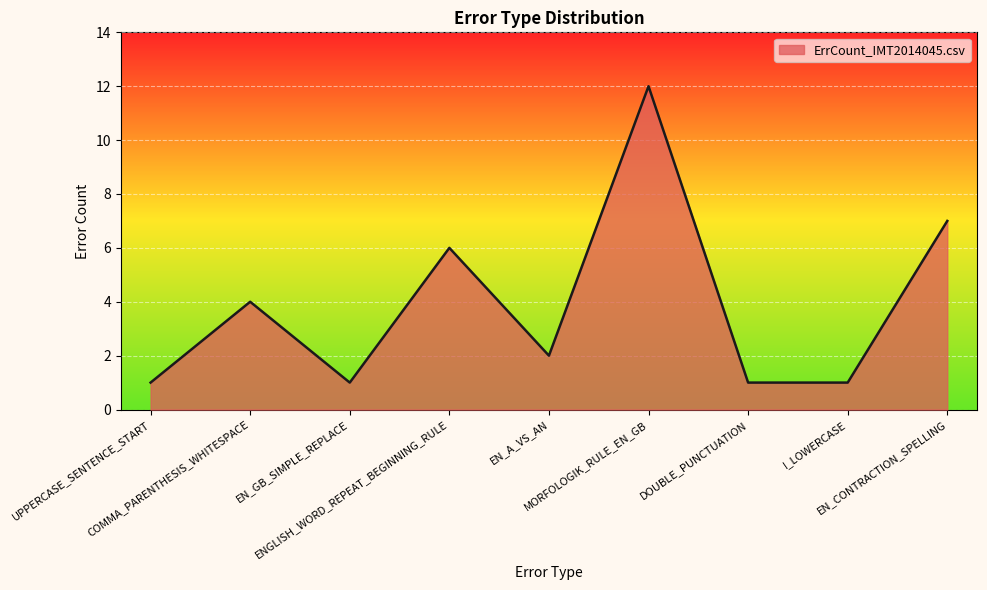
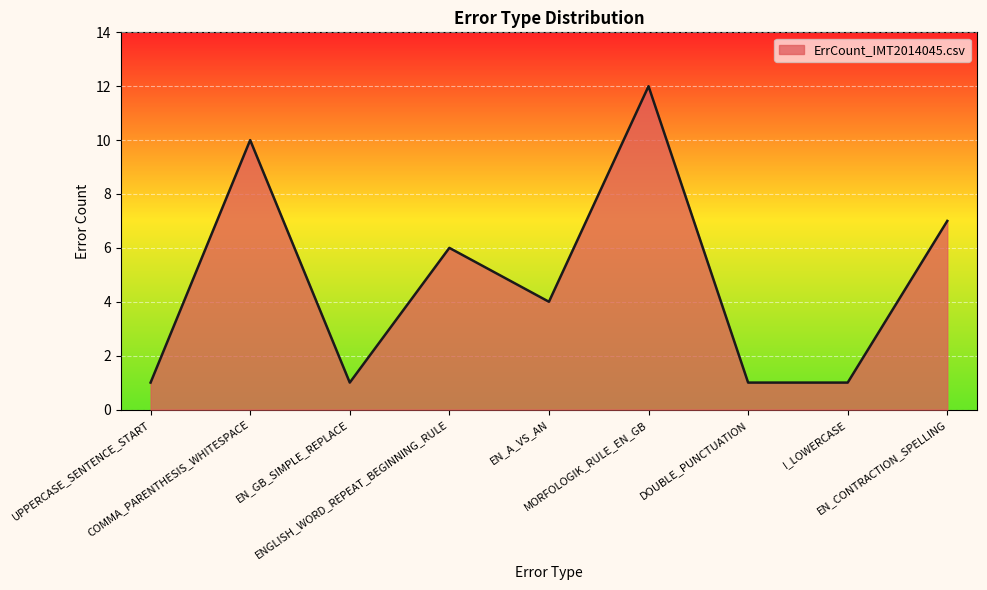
COMMA_PARENTHESIS_WHITESPACE: 4 -> 10
EN_A_VS_AN: 2 -> 4
